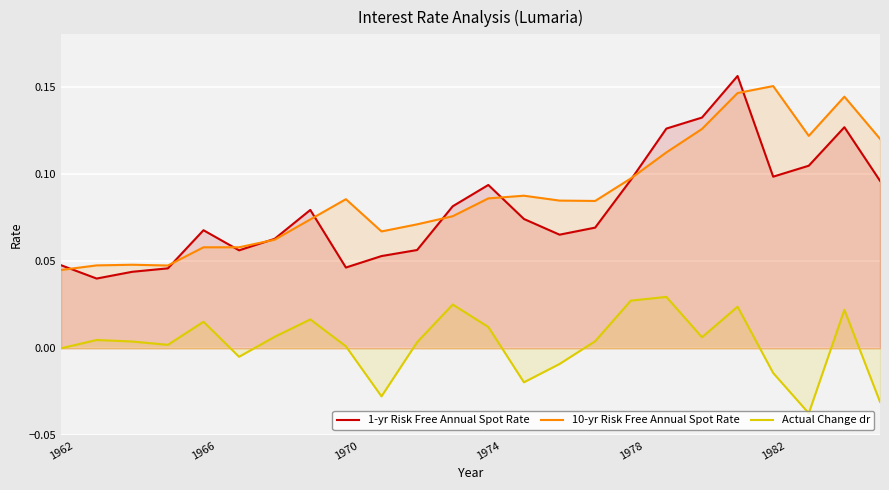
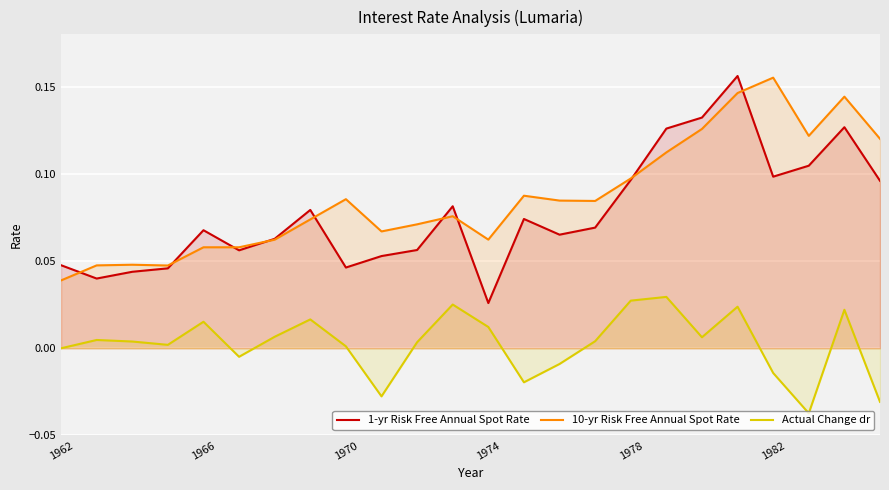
10-yr Risk Free Annual Spot Rate, 1962: 0.045 -> 0.039
1-yr Risk Free Annual Spot Rate, 1974: 0.094 -> 0.026
10-yr Risk Free Annual Spot Rate, 1974: 0.086 -> 0.062
10-yr Risk Free Annual Spot Rate, 1982: 0.150 -> 0.155
